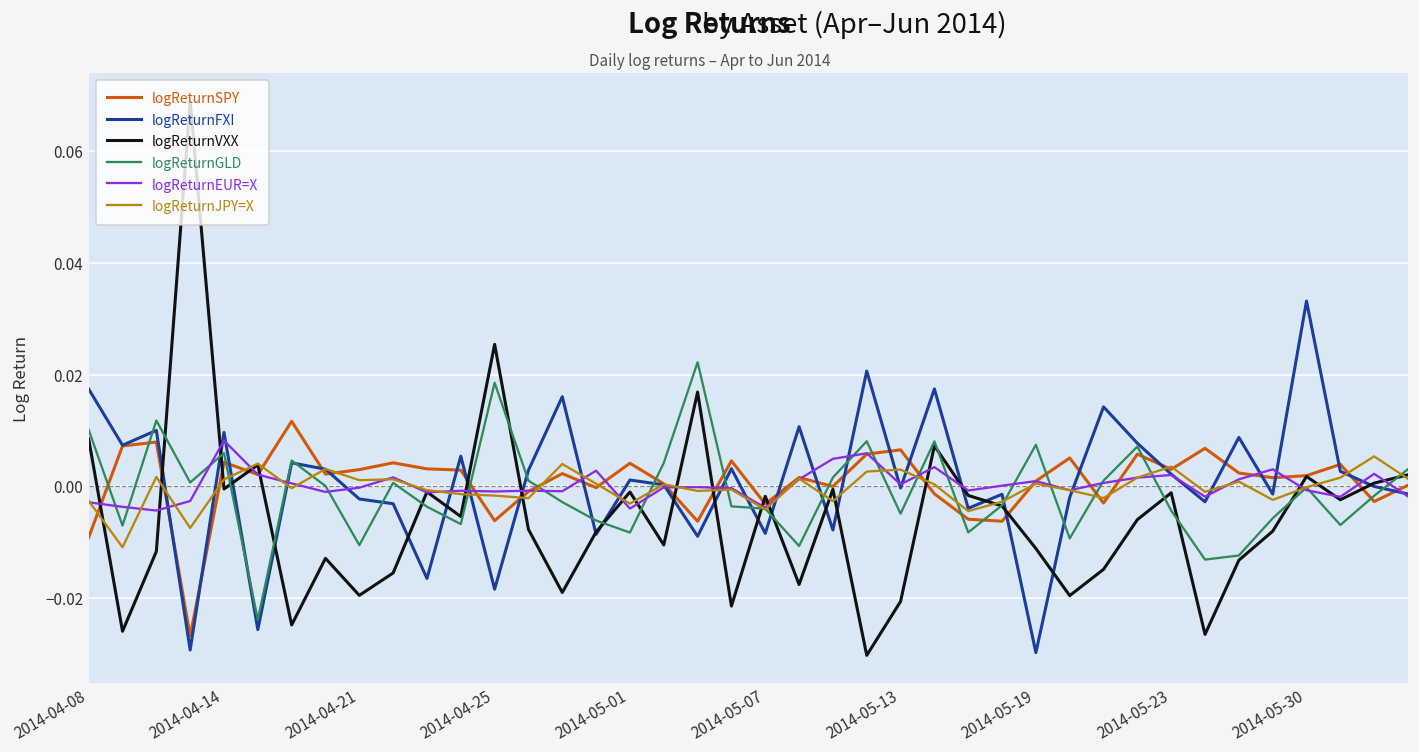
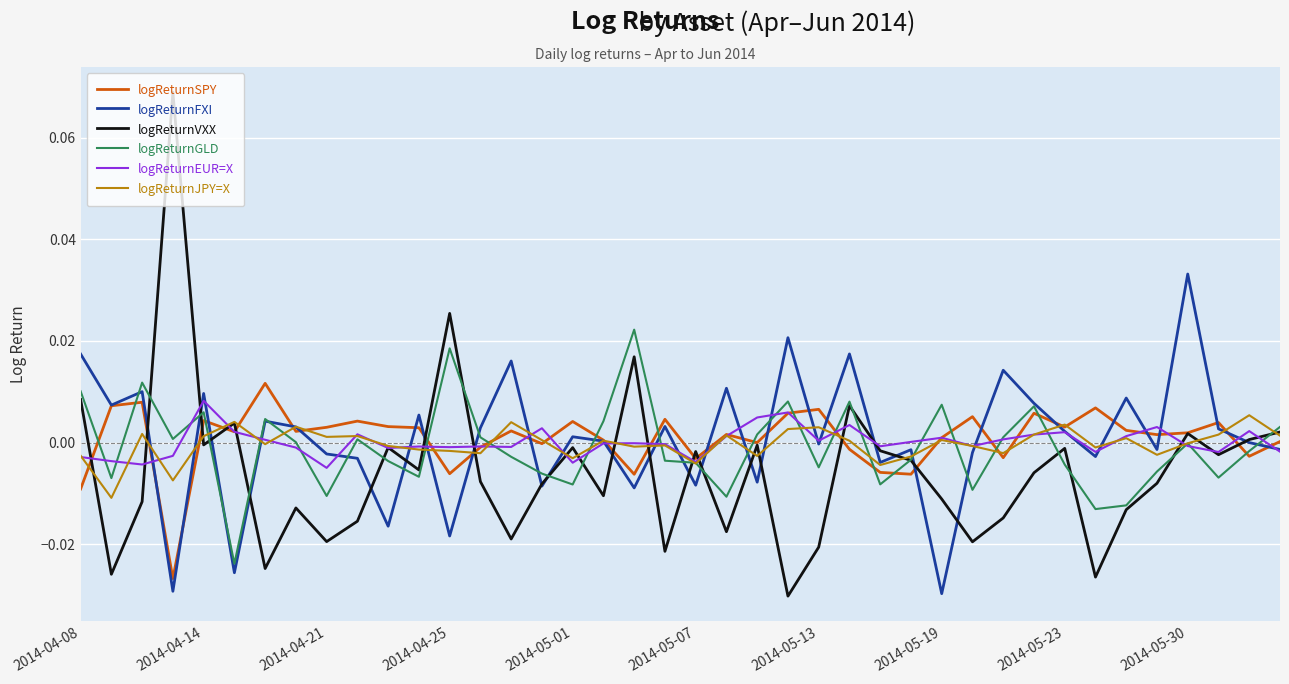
logReturnEUR=X, 2014-04-21: 0.000 -> -0.005
